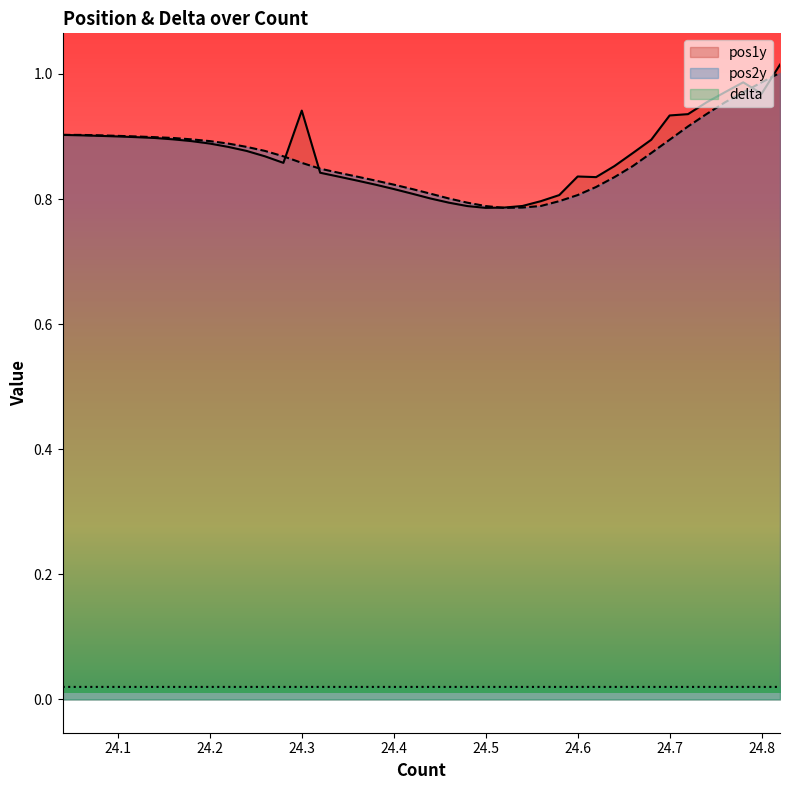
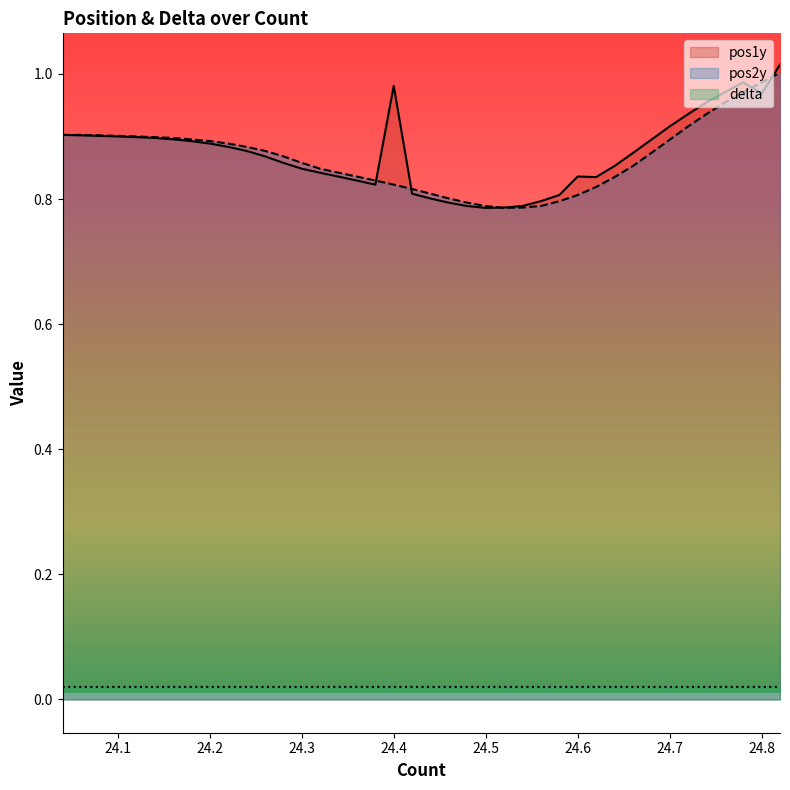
pos1y, 24.3: 0.94 -> 0.85
pos1y, 24.4: 0.82 -> 0.98
pos1y, 24.7: 0.93 -> 0.92
